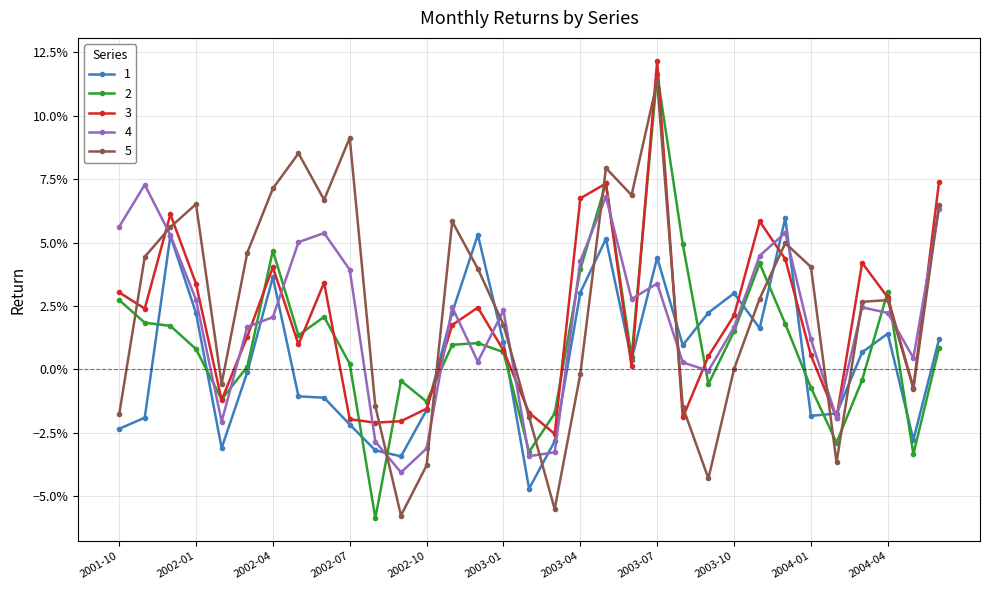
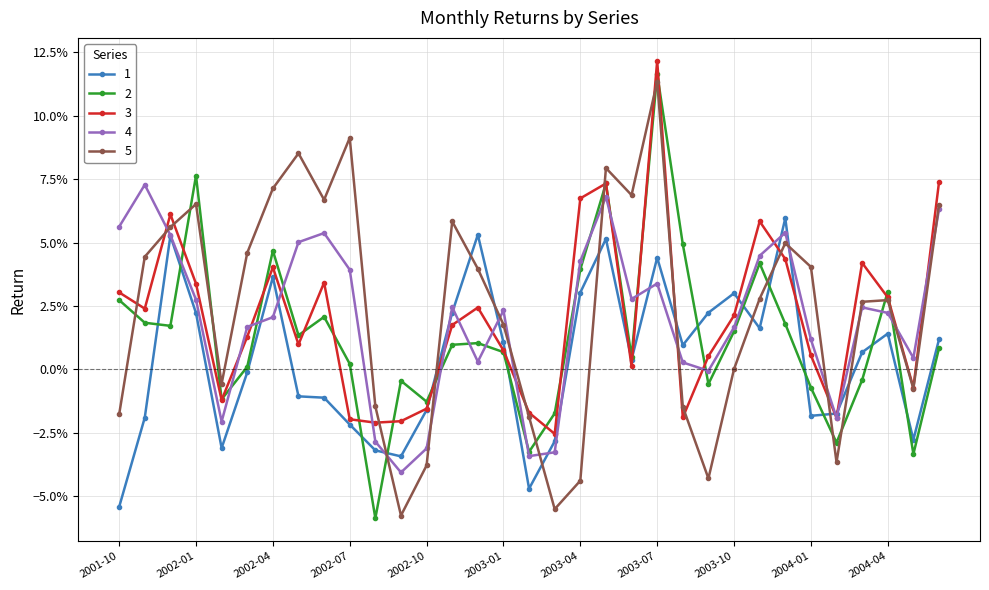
1, 2001-10: -2.3% -> -5.4%
2, 2002-01: 0.8% -> 7.6%
5, 2003-04: -0.2% -> -4.4%
